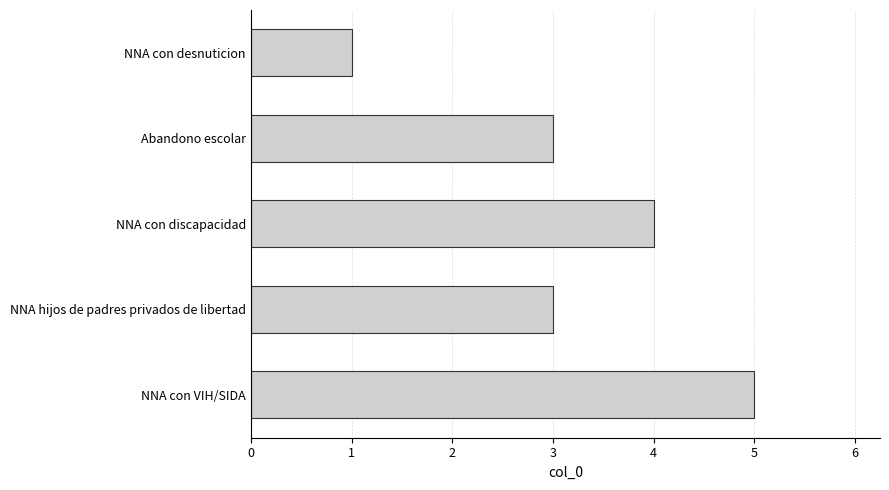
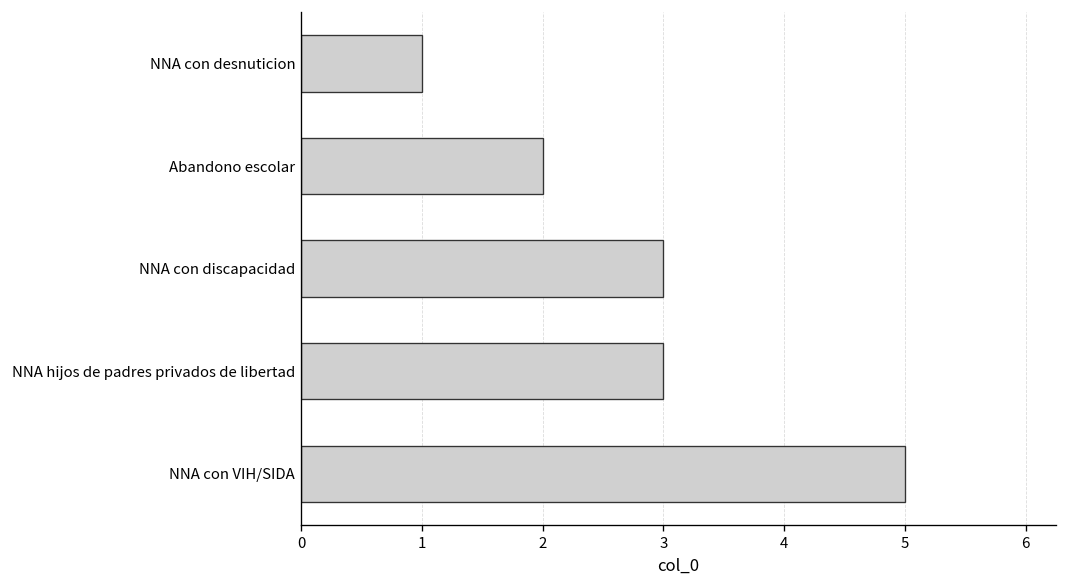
Abandono escolar: 3 -> 2
NNA con discapacidad: 4 -> 3
